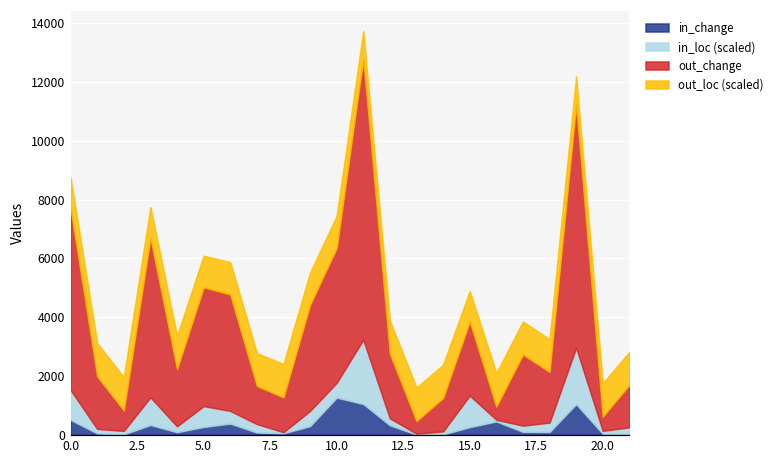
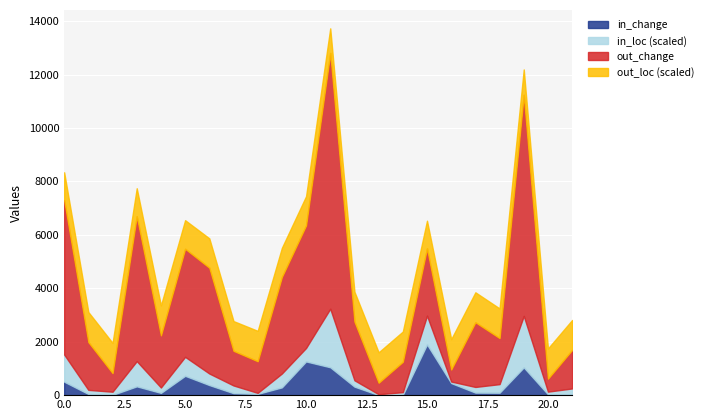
out_change, 0.0: 6200 -> 5800
in_change, 5.0: 300 -> 700
in_change, 15.0: 300 -> 1900
